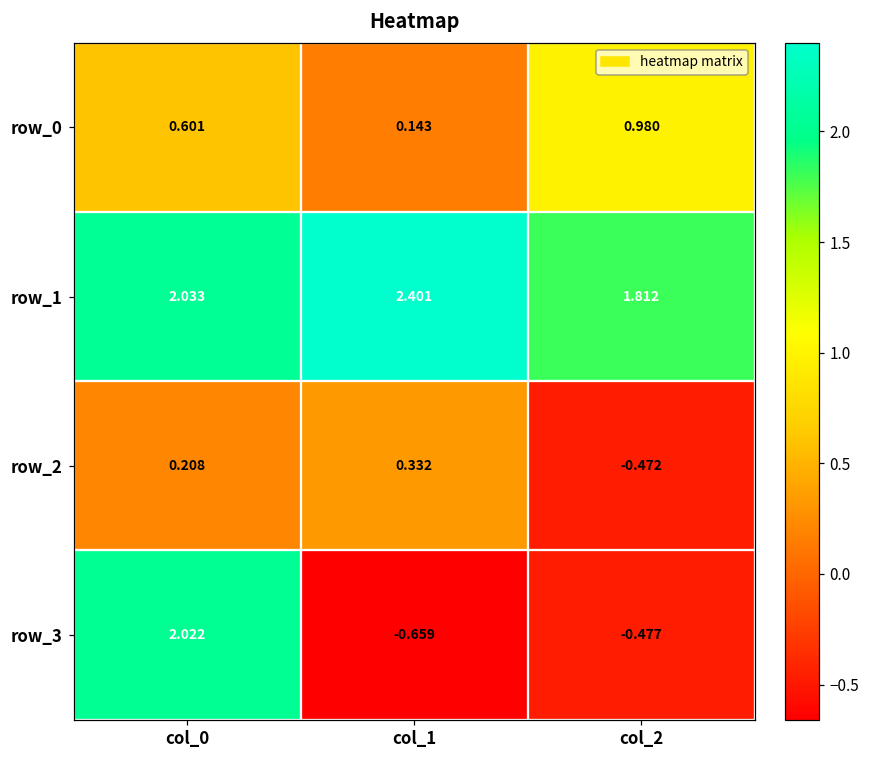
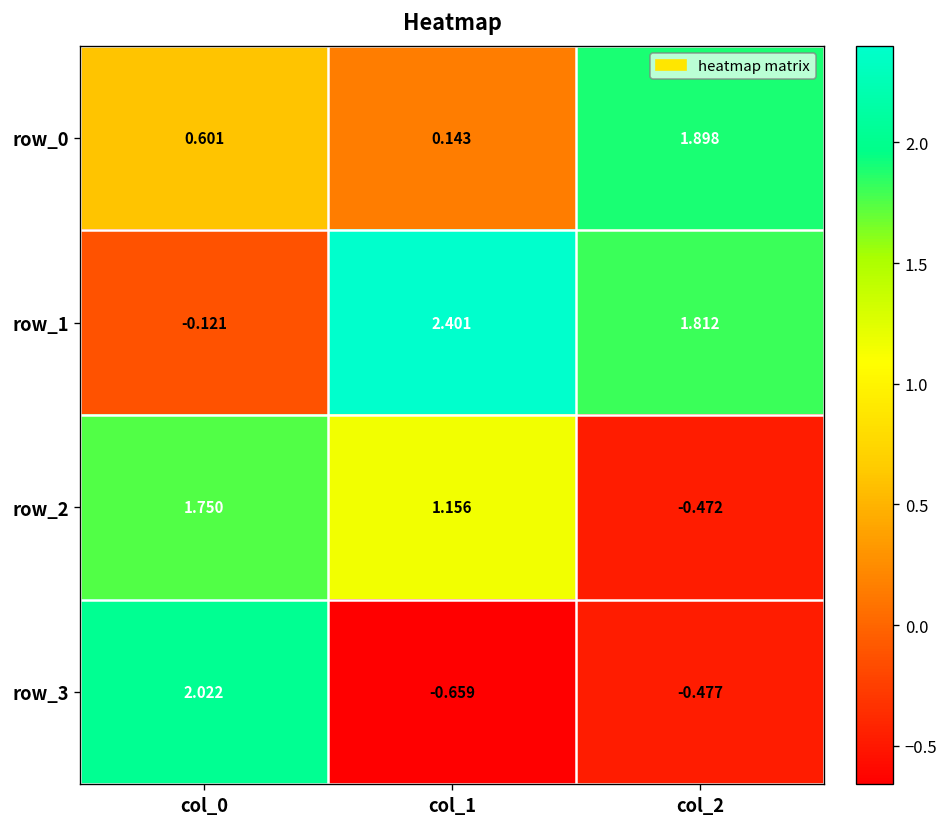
row_0, col_2: 0.980 -> 1.898
row_1, col_0: 2.033 -> -0.121
row_2, col_0: 0.208 -> 1.750
row_2, col_1: 0.332 -> 1.156
